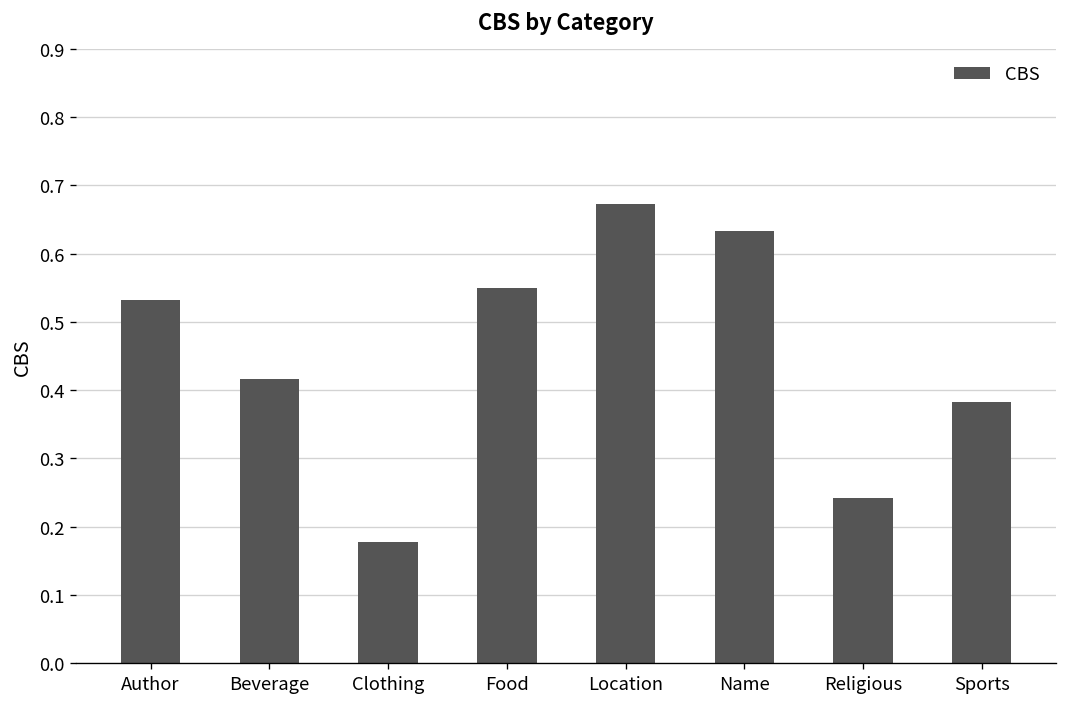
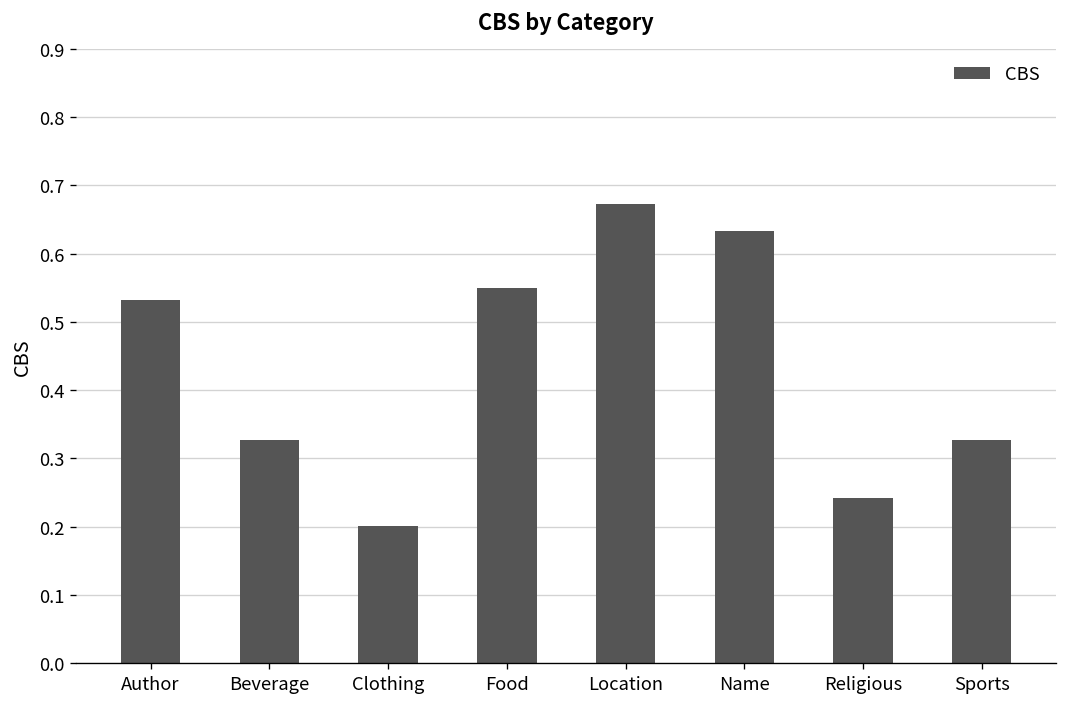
Beverage: 0.42 -> 0.33
Clothing: 0.18 -> 0.20
Sports: 0.38 -> 0.33
